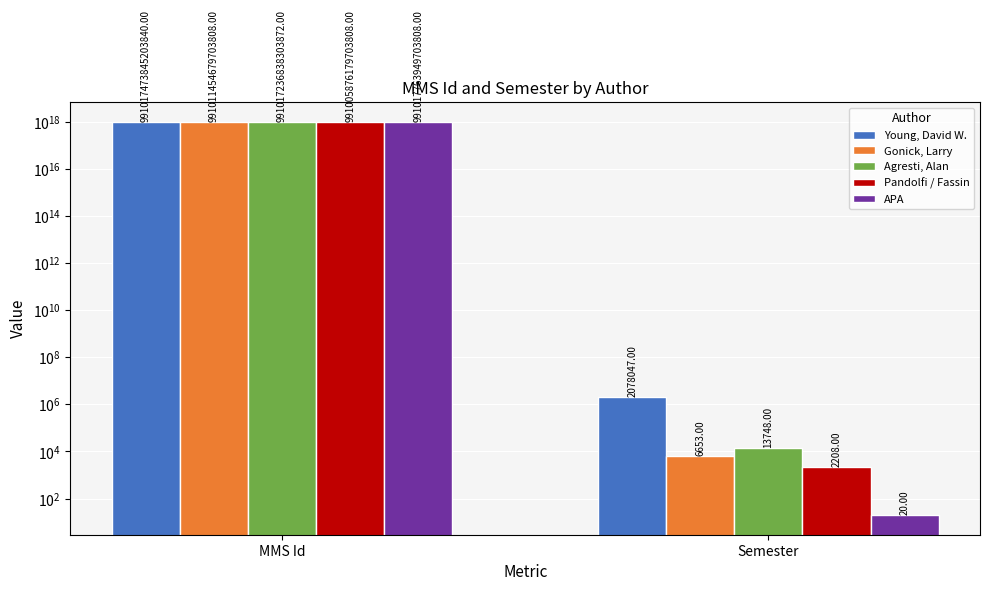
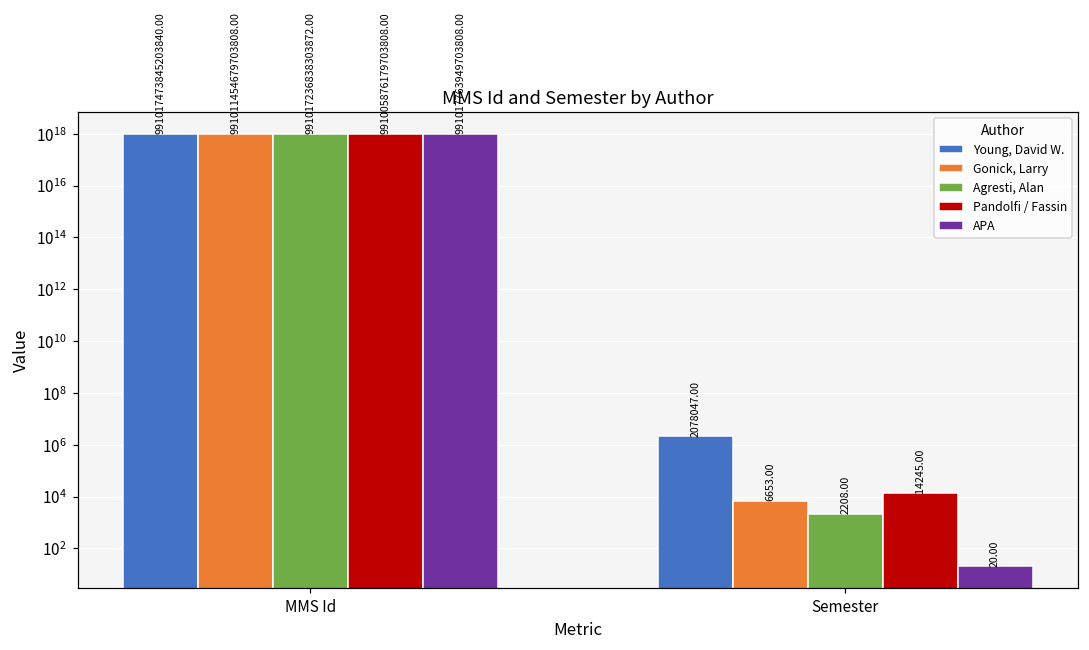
Agresti, Alan, Semester: 13748.00 -> 2208.00
Pandolfi / Fassin, Semester: 2208.00 -> 14245.00
